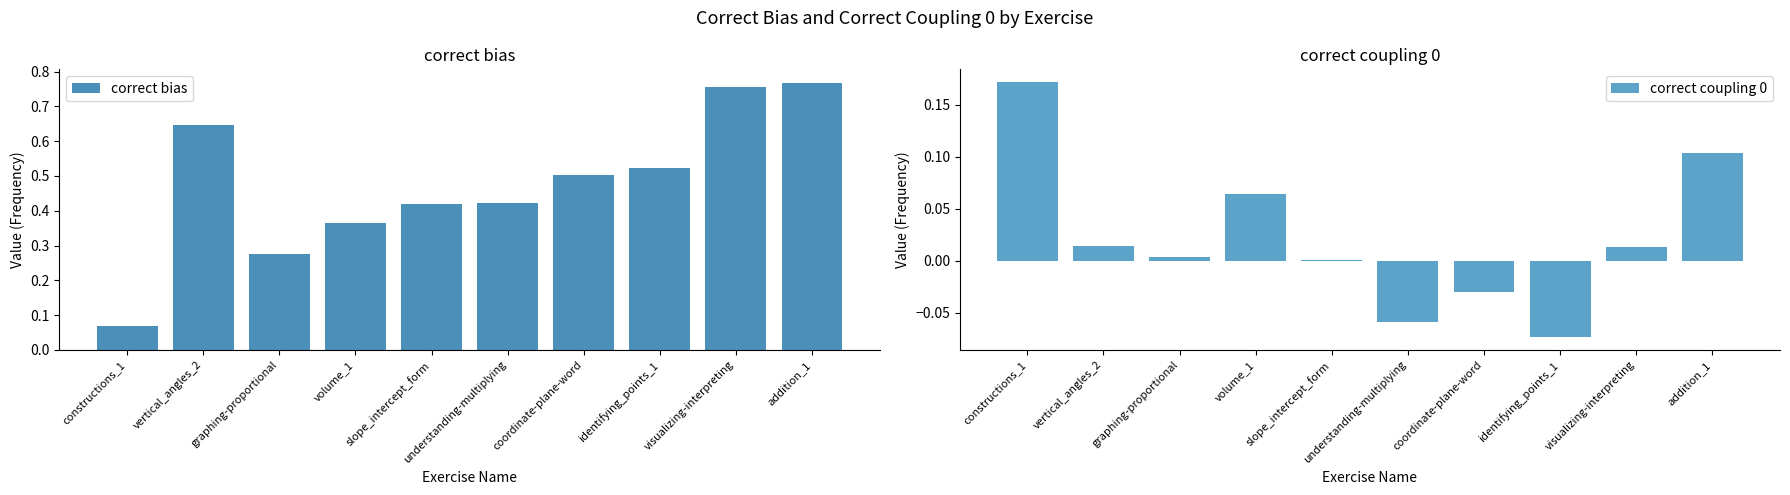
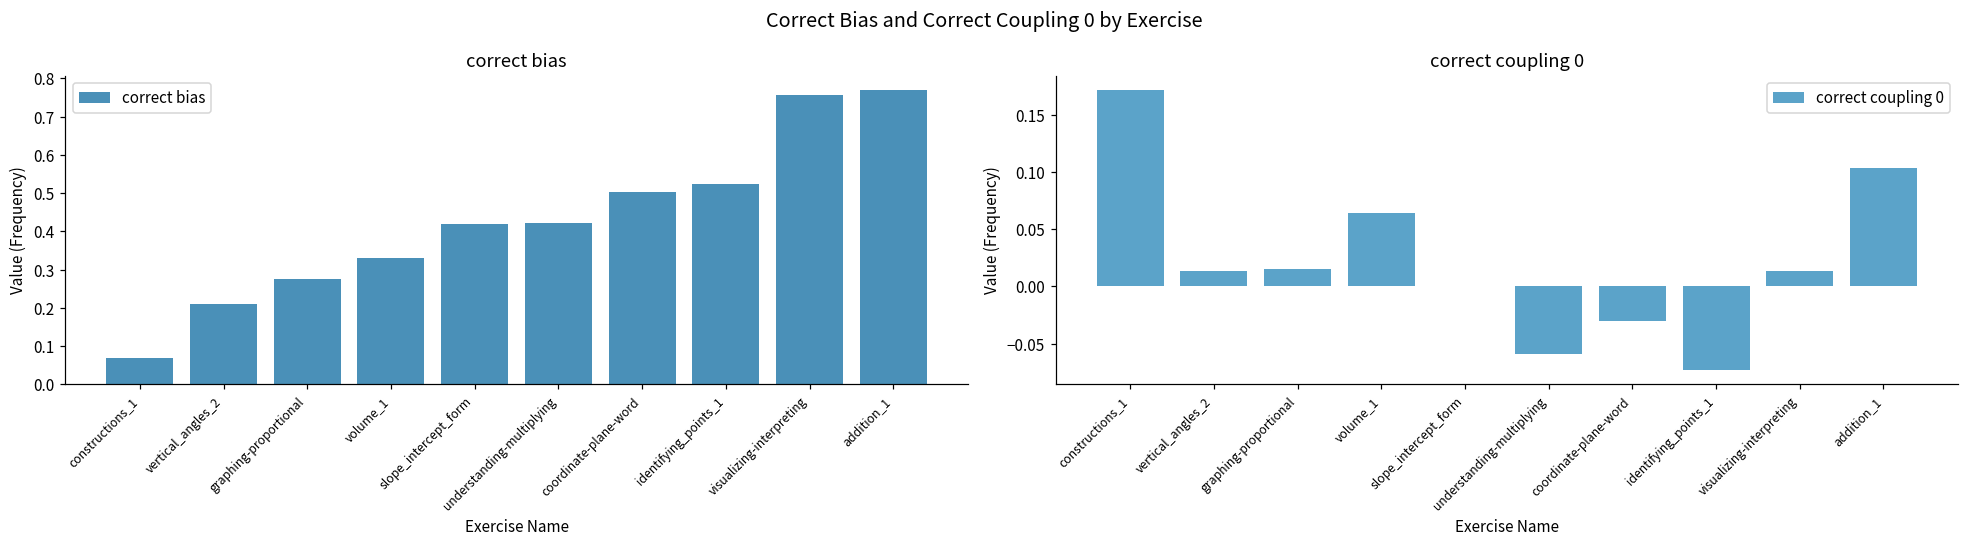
correct bias, vertical_angles_2: 0.65 -> 0.21
correct bias, volume_1: 0.36 -> 0.33
correct coupling 0, graphing-proportional: 0.003 -> 0.015
